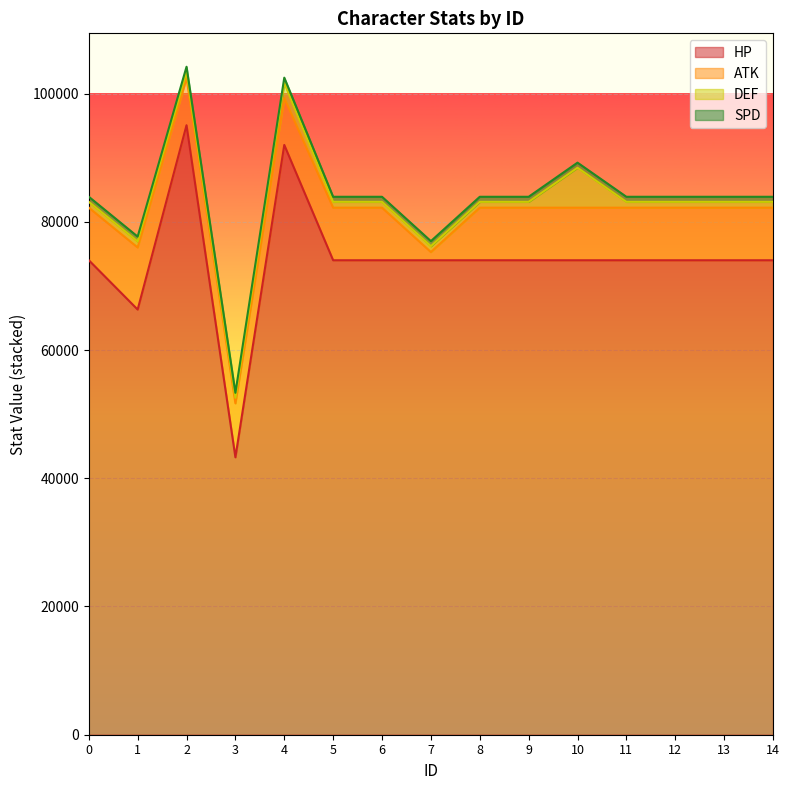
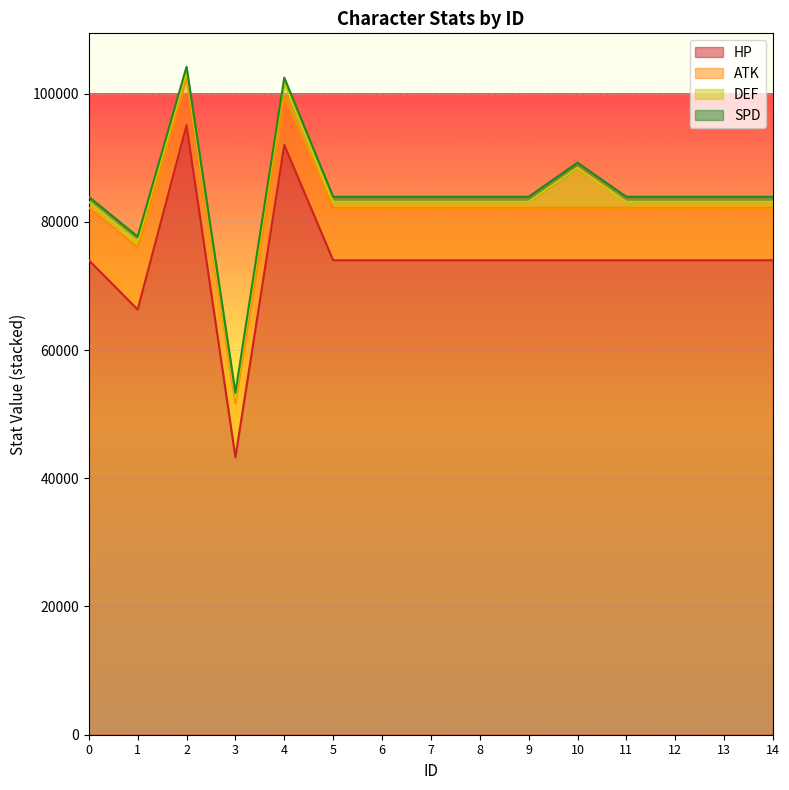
ATK, 7: 1000 -> 8000
